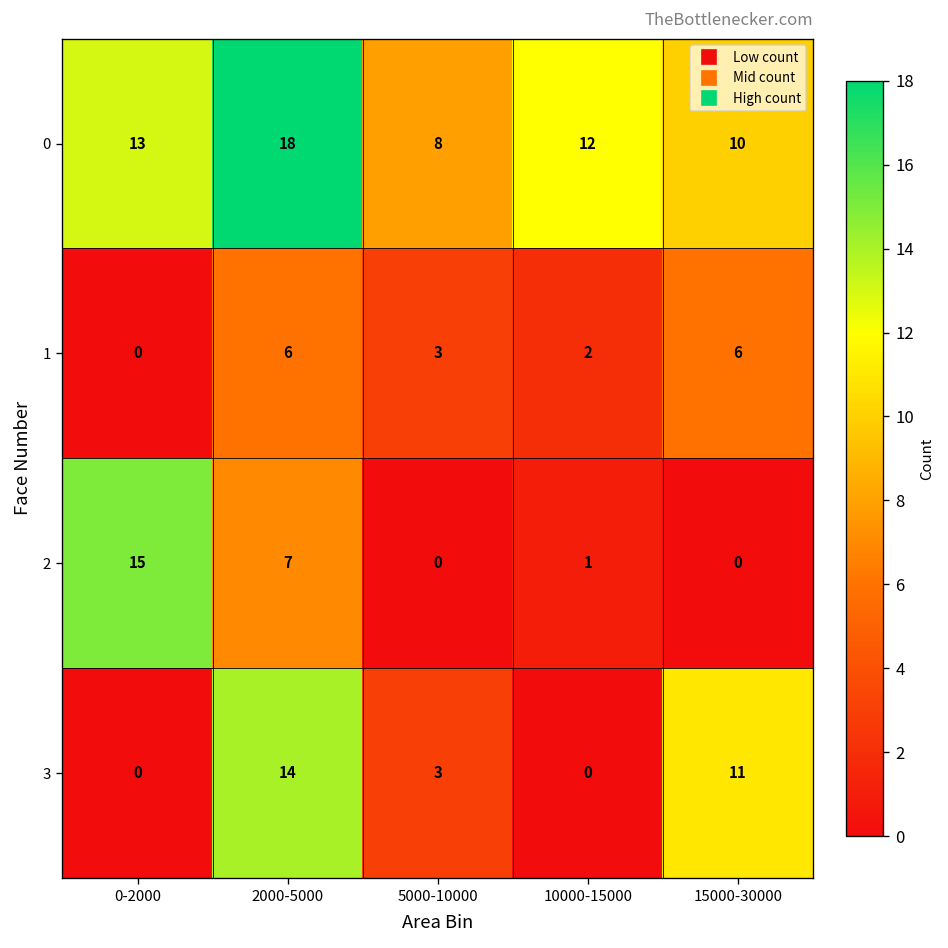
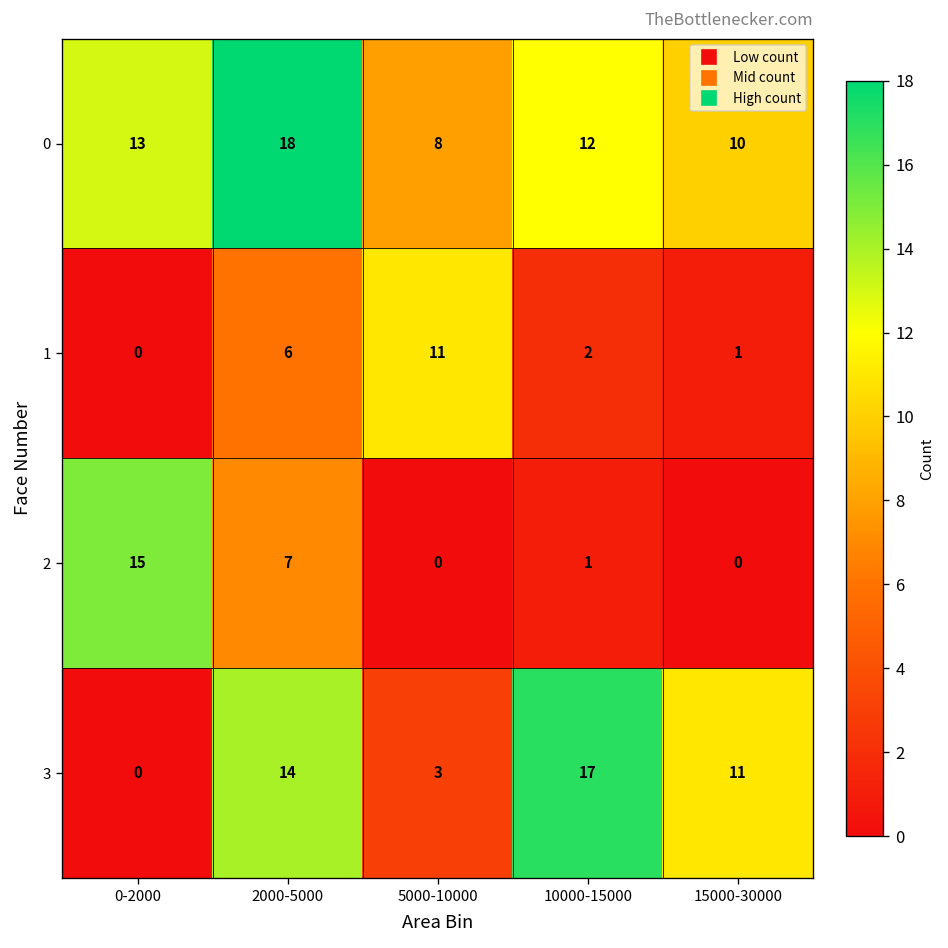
1, 5000-10000: 3 -> 11
1, 15000-30000: 6 -> 1
3, 10000-15000: 0 -> 17
